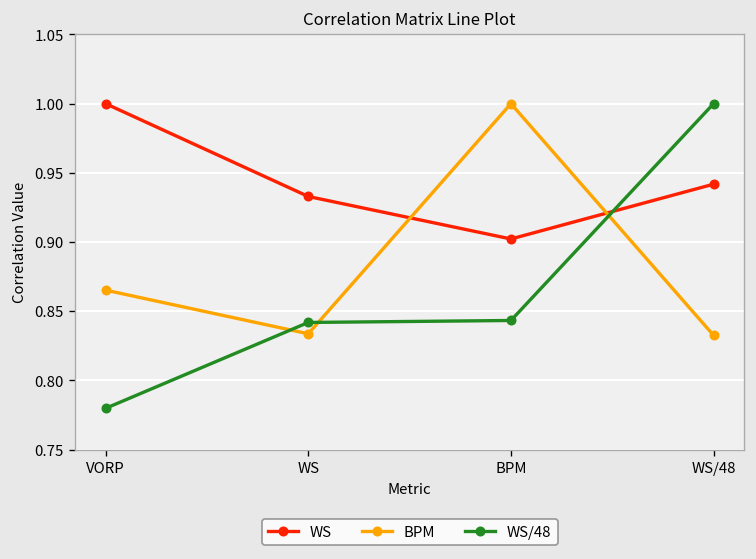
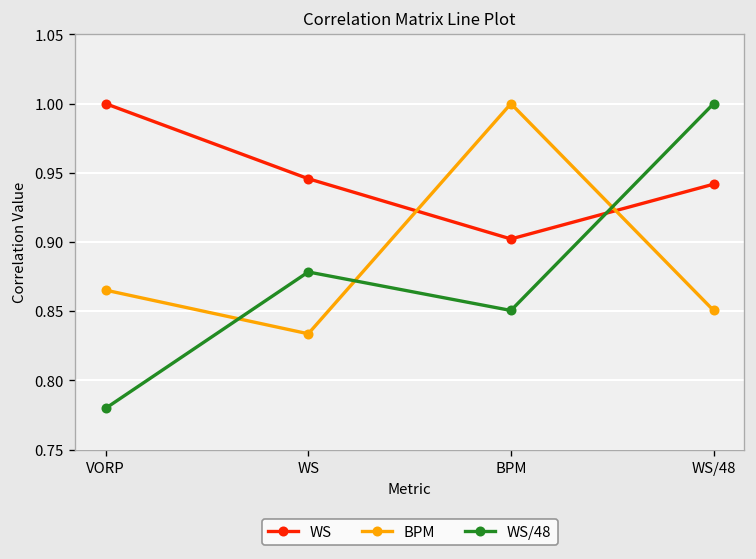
WS, WS: 0.933 -> 0.946
WS/48, WS: 0.842 -> 0.878
WS/48, BPM: 0.843 -> 0.851
BPM, WS/48: 0.833 -> 0.851
